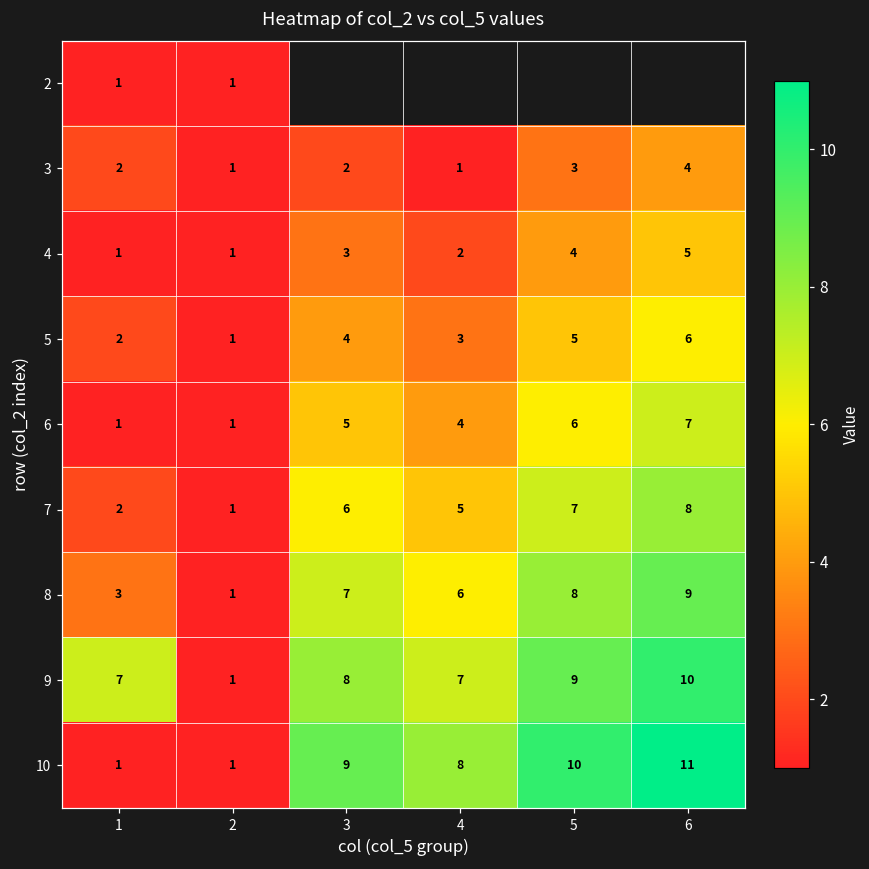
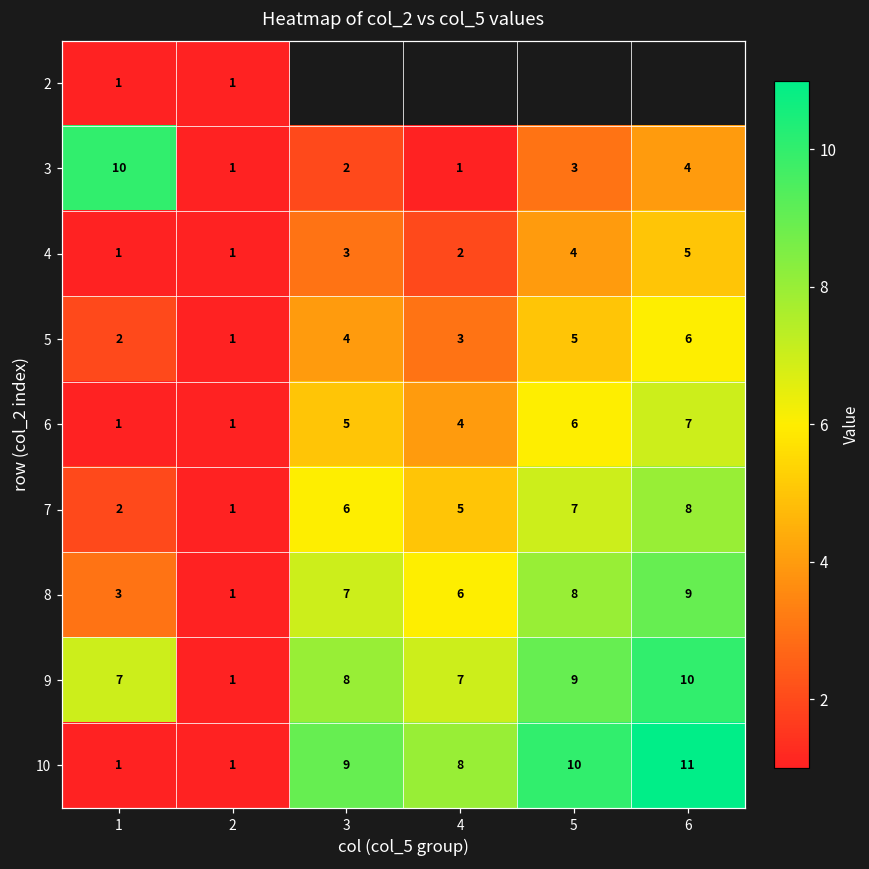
3, 1: 2 -> 10
